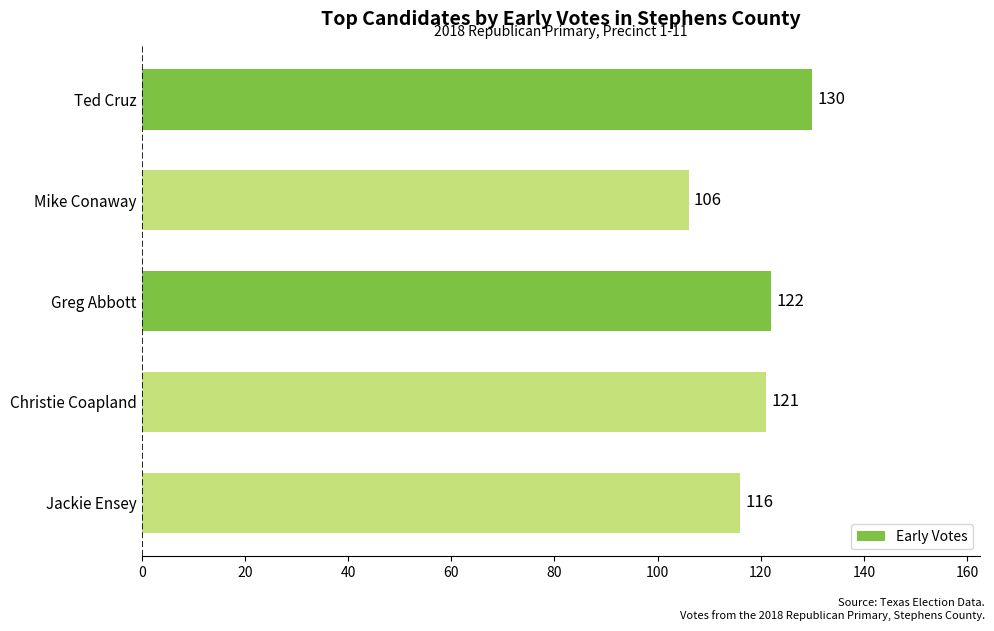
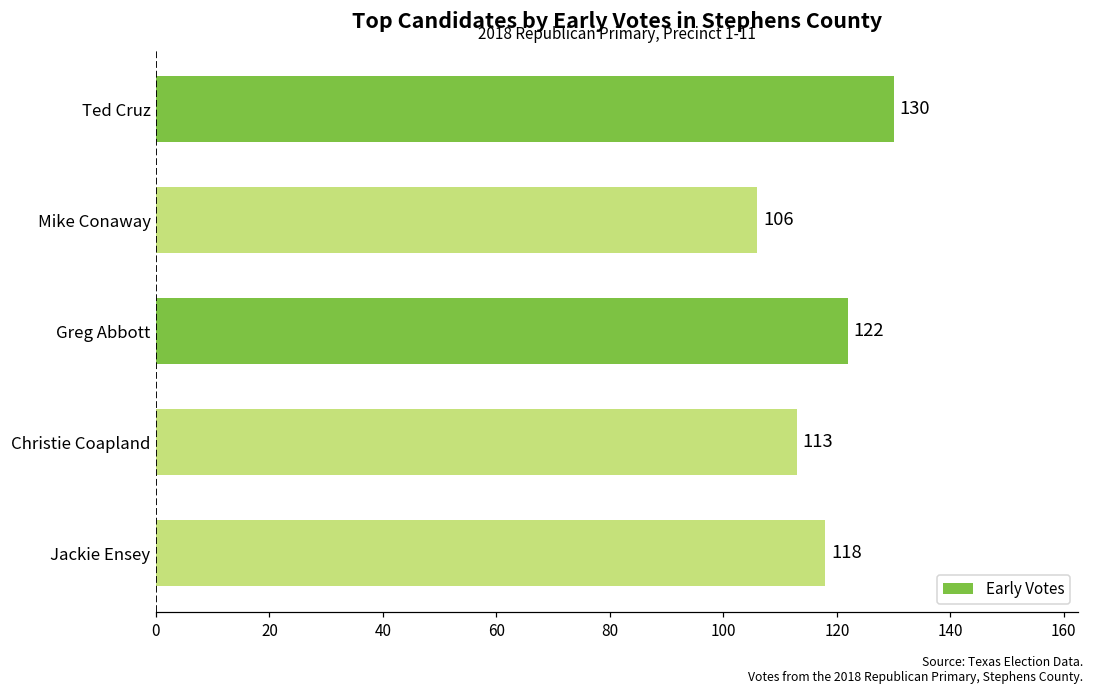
Christie Coapland: 121 -> 113
Jackie Ensey: 116 -> 118
